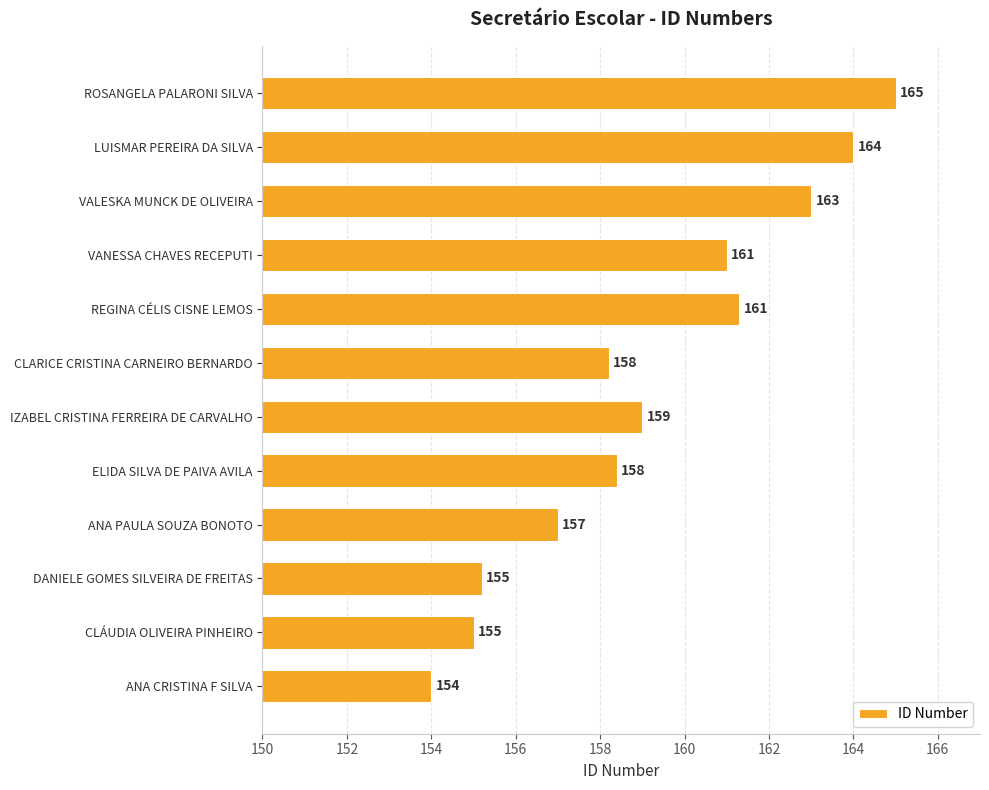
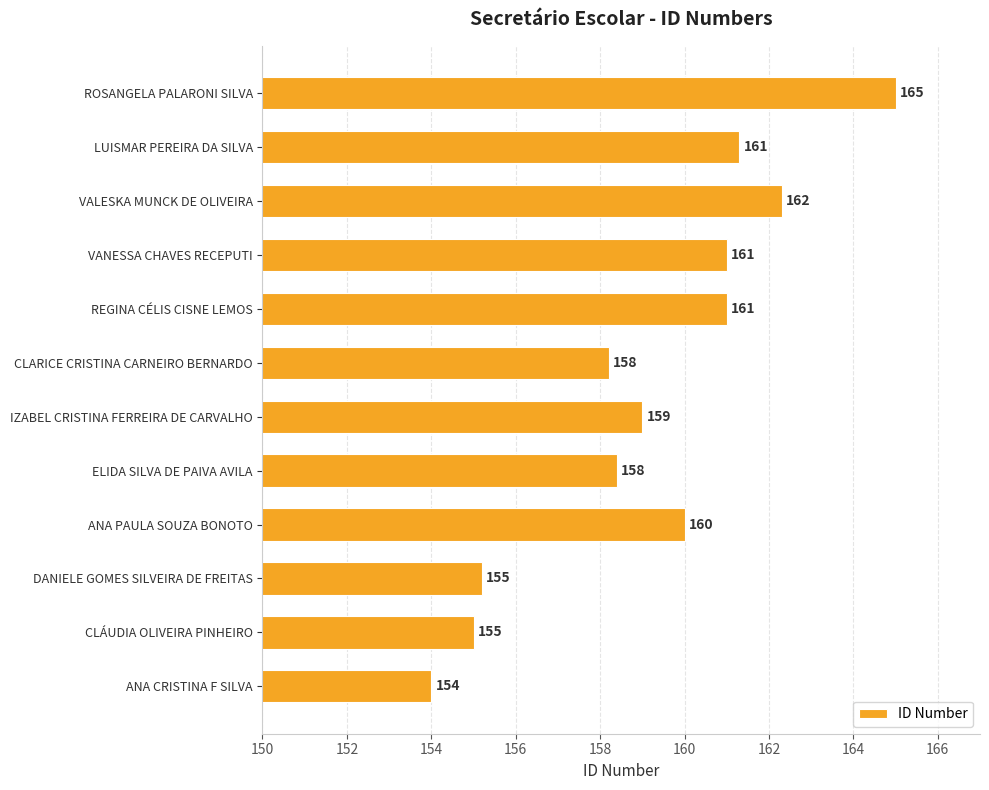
LUISMAR PEREIRA DA SILVA: 164 -> 161
VALESKA MUNCK DE OLIVEIRA: 163 -> 162
REGINA CÉLIS CISNE LEMOS: 161.3 -> 161.0
ANA PAULA SOUZA BONOTO: 157 -> 160
